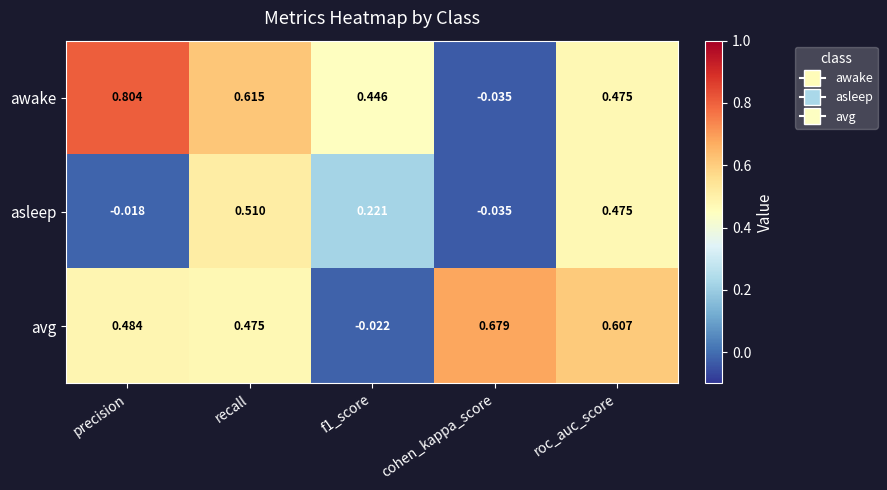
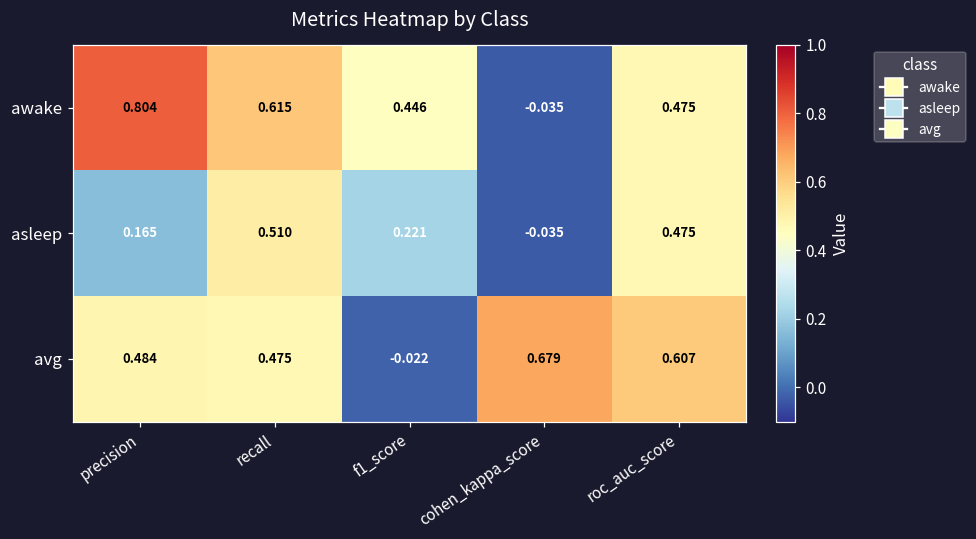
asleep, precision: -0.018 -> 0.165
